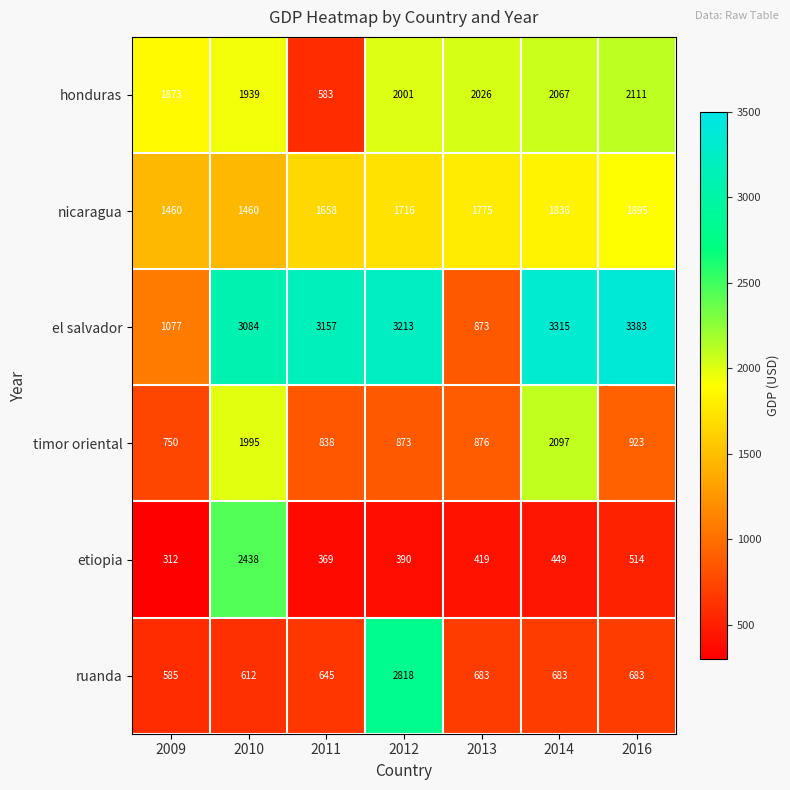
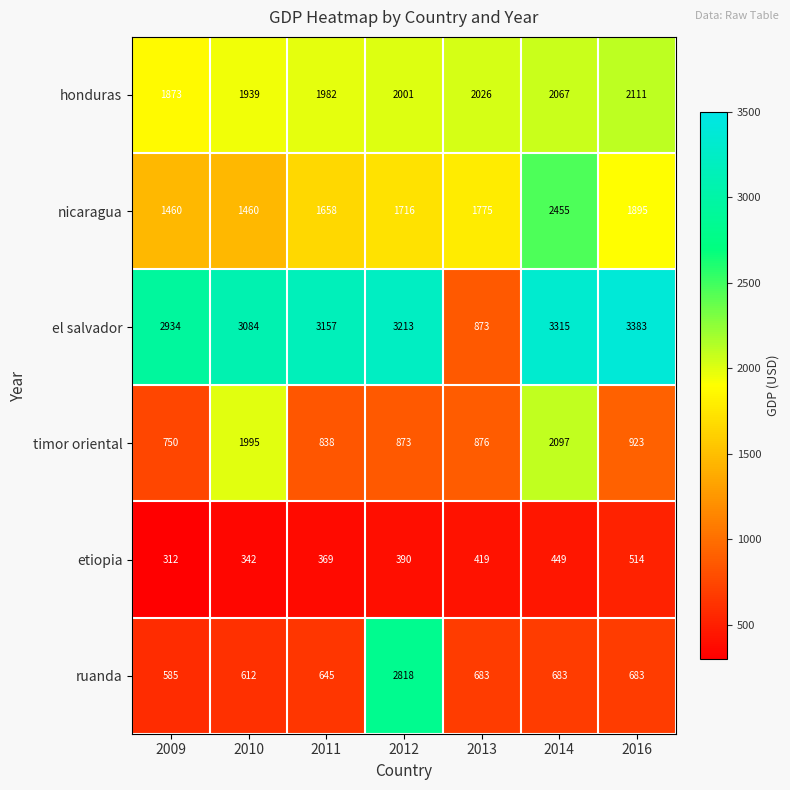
honduras, 2011: 583 -> 1982
nicaragua, 2014: 1836 -> 2455
el salvador, 2009: 1077 -> 2934
etiopia, 2010: 2438 -> 342
